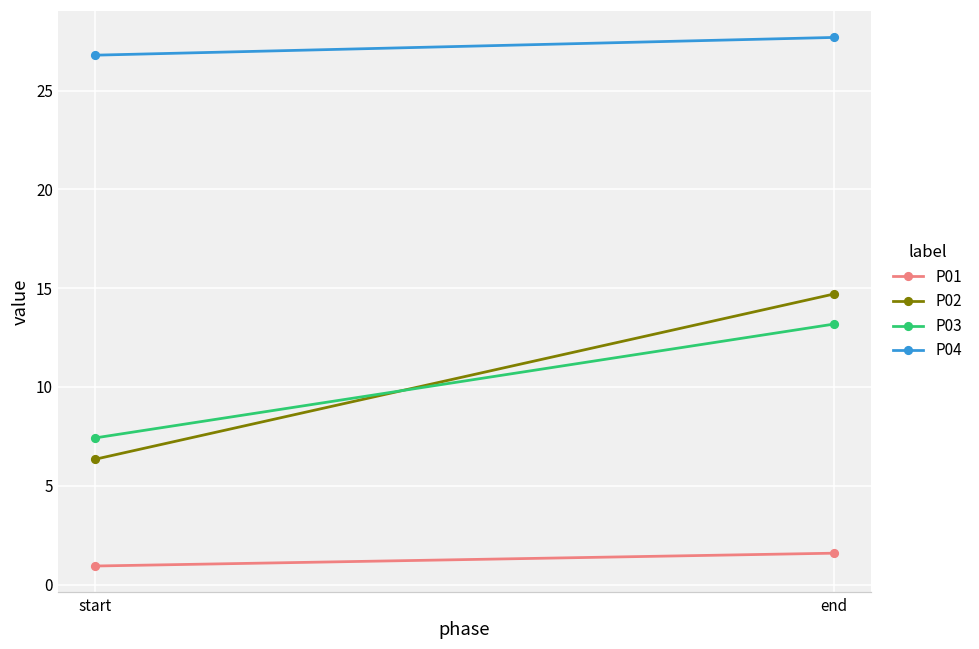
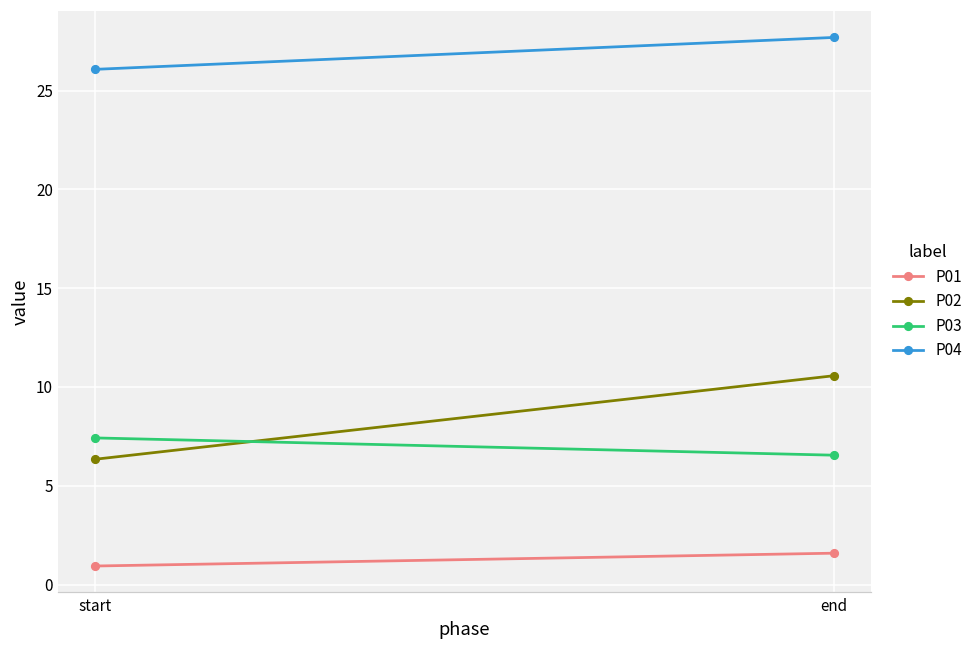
P04, start: 26.8 -> 26.1
P02, end: 14.7 -> 10.6
P03, end: 13.2 -> 6.5
